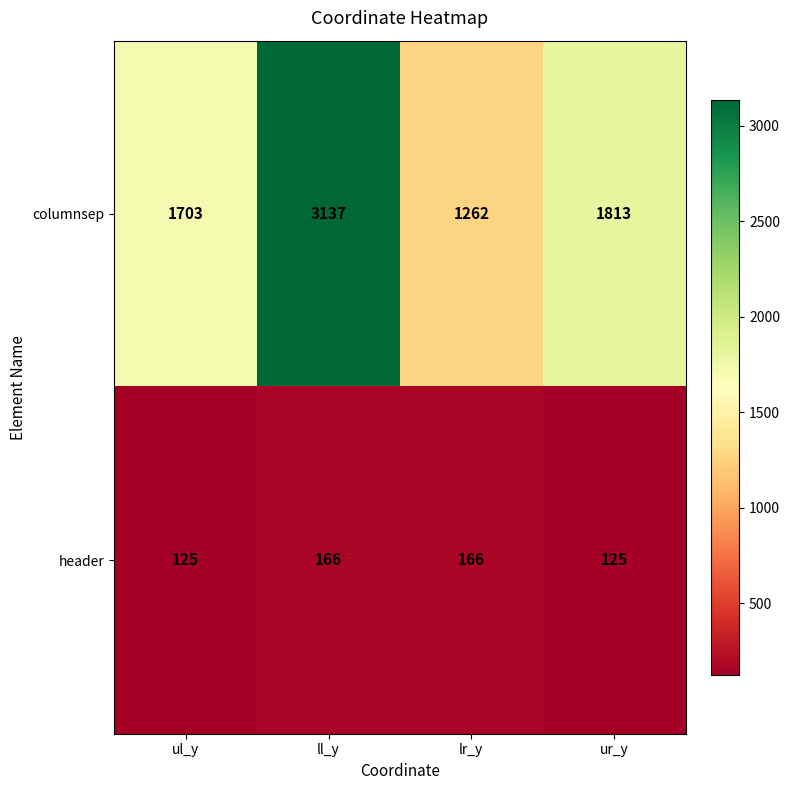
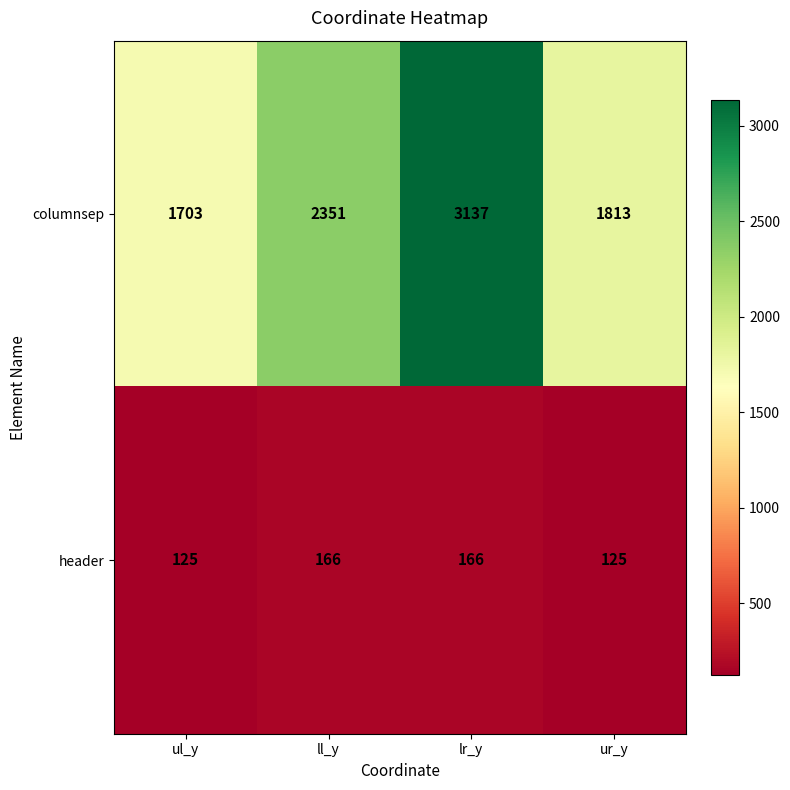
columnsep, ll_y: 3137 -> 2351
columnsep, lr_y: 1262 -> 3137
